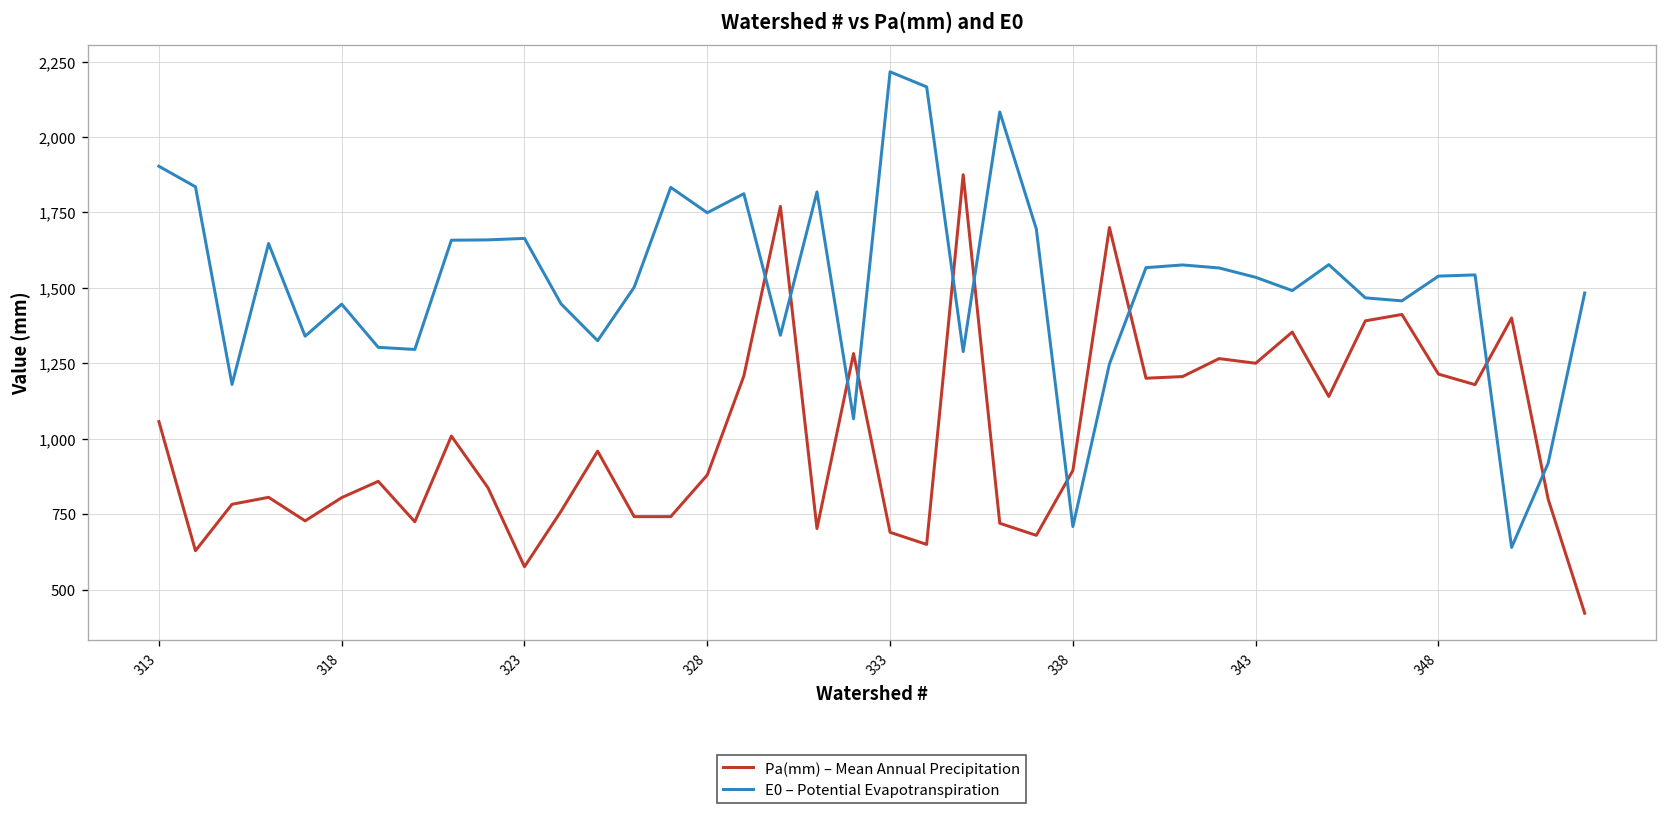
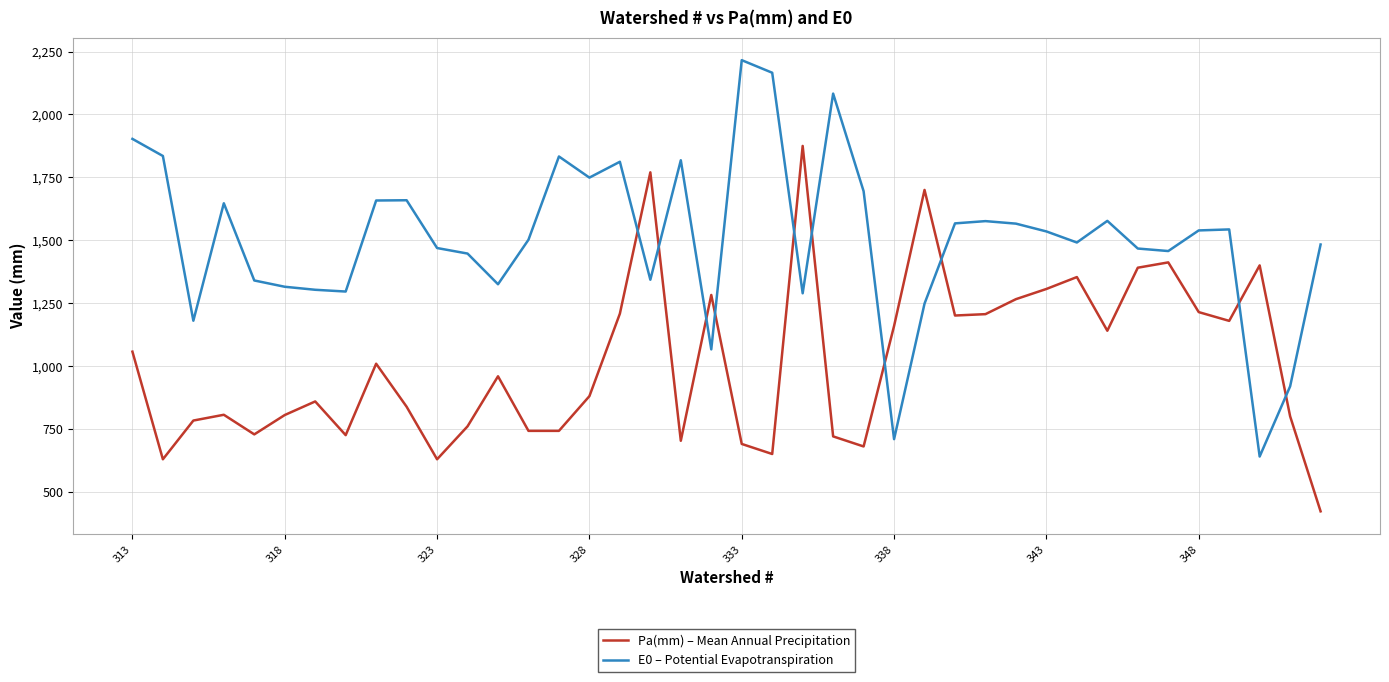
E0 – Potential Evapotranspiration, 318: 1,450 -> 1,320
Pa(mm) – Mean Annual Precipitation, 323: 580 -> 630
E0 – Potential Evapotranspiration, 323: 1,660 -> 1,470
Pa(mm) – Mean Annual Precipitation, 338: 900 -> 1,160
Pa(mm) – Mean Annual Precipitation, 343: 1,250 -> 1,310
